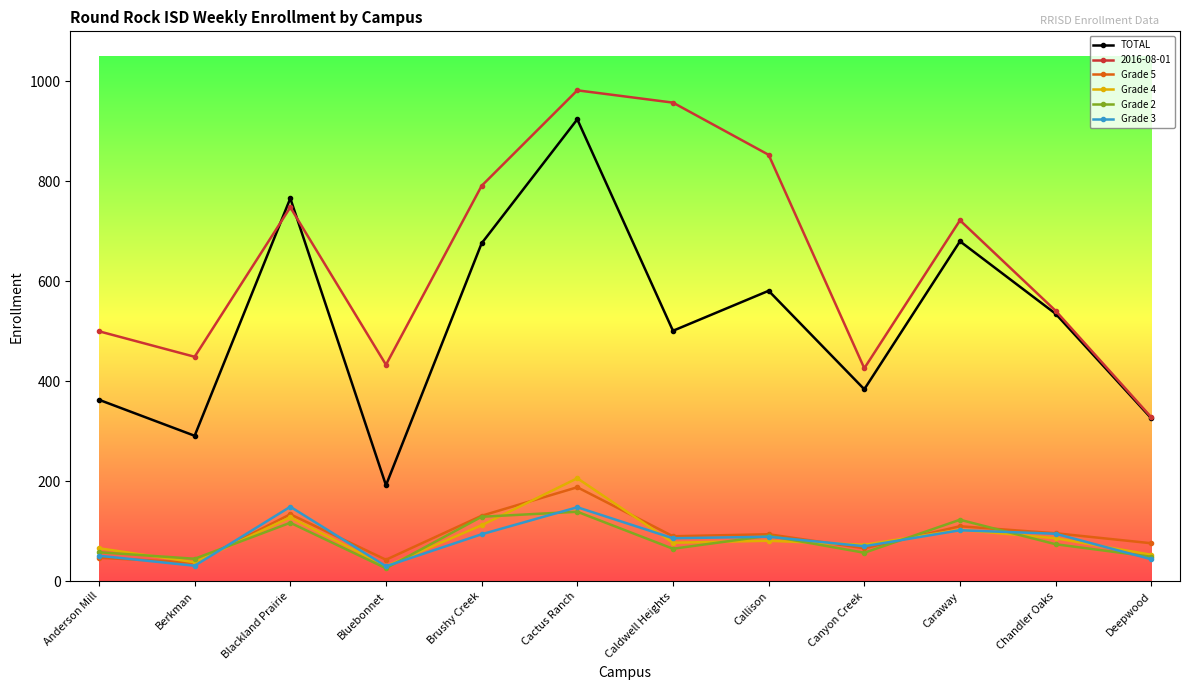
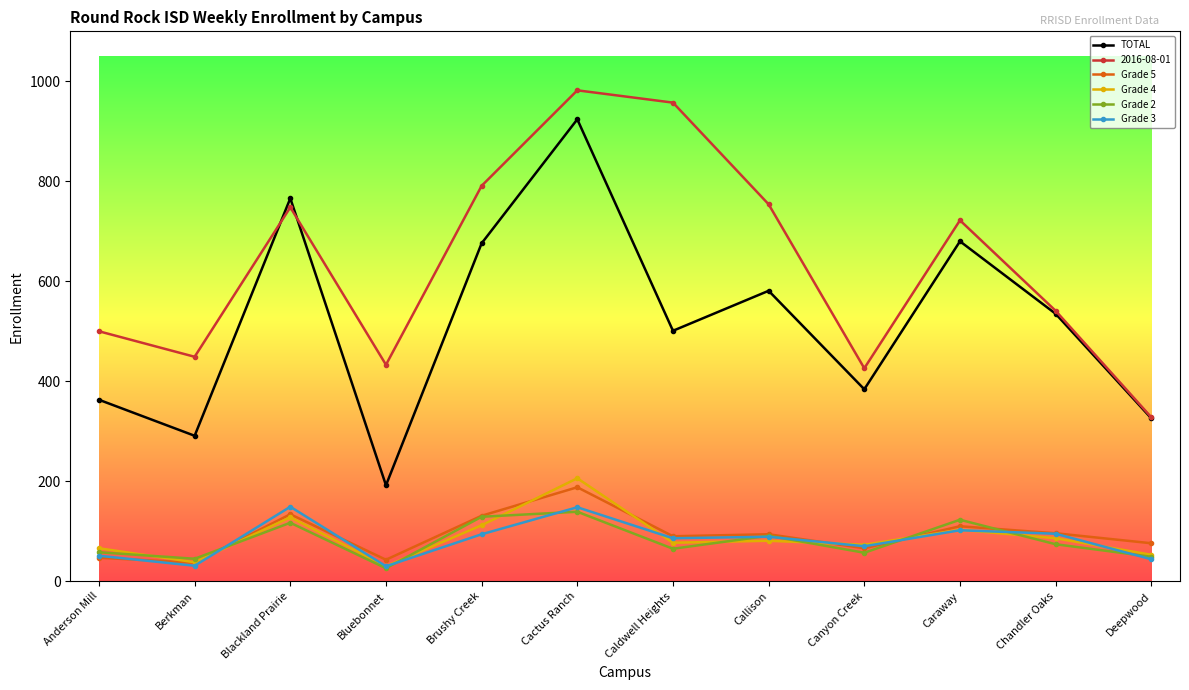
2016-08-01, Callison: 850 -> 750
